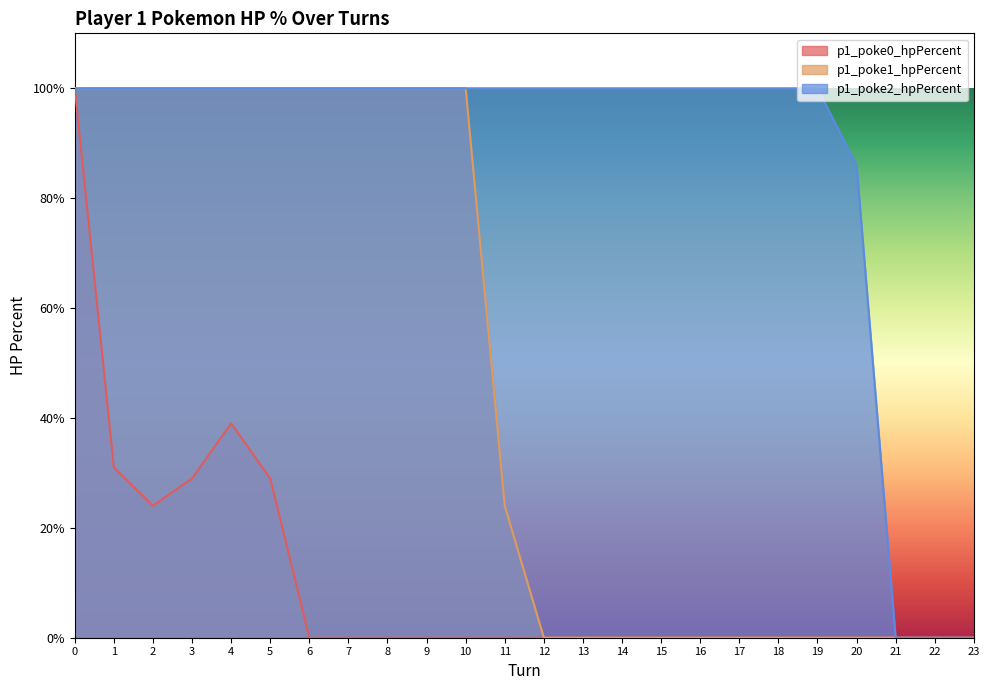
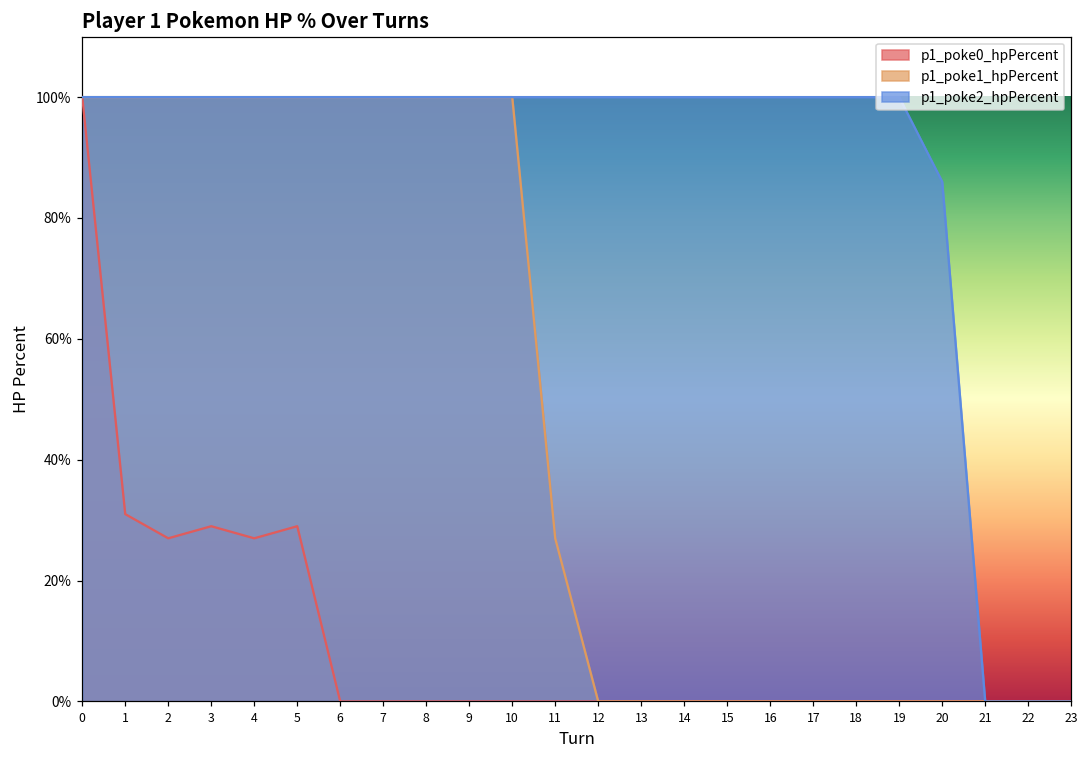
p1_poke0_hpPercent, 2: 24% -> 27%
p1_poke0_hpPercent, 4: 39% -> 27%
p1_poke1_hpPercent, 11: 24% -> 27%
